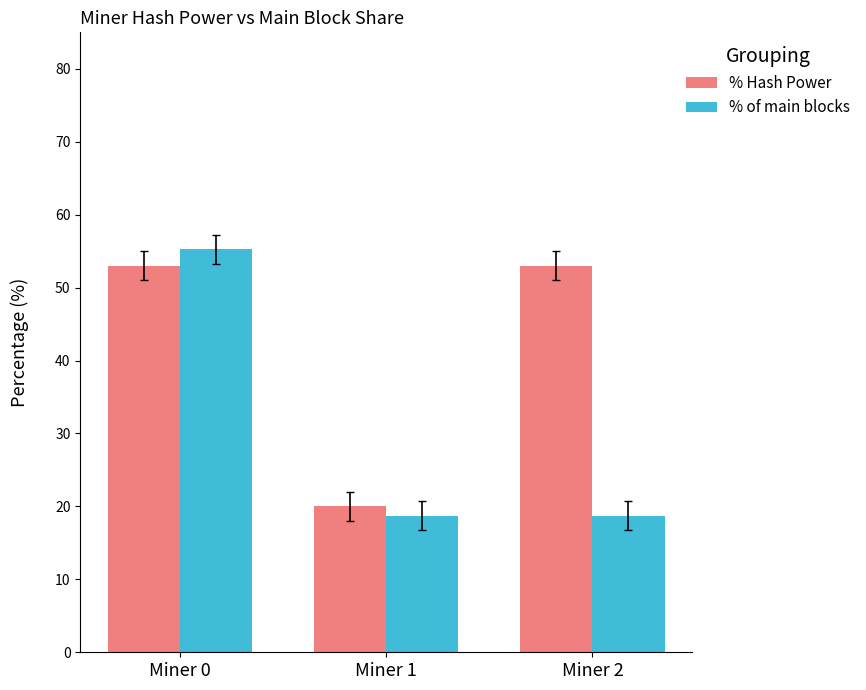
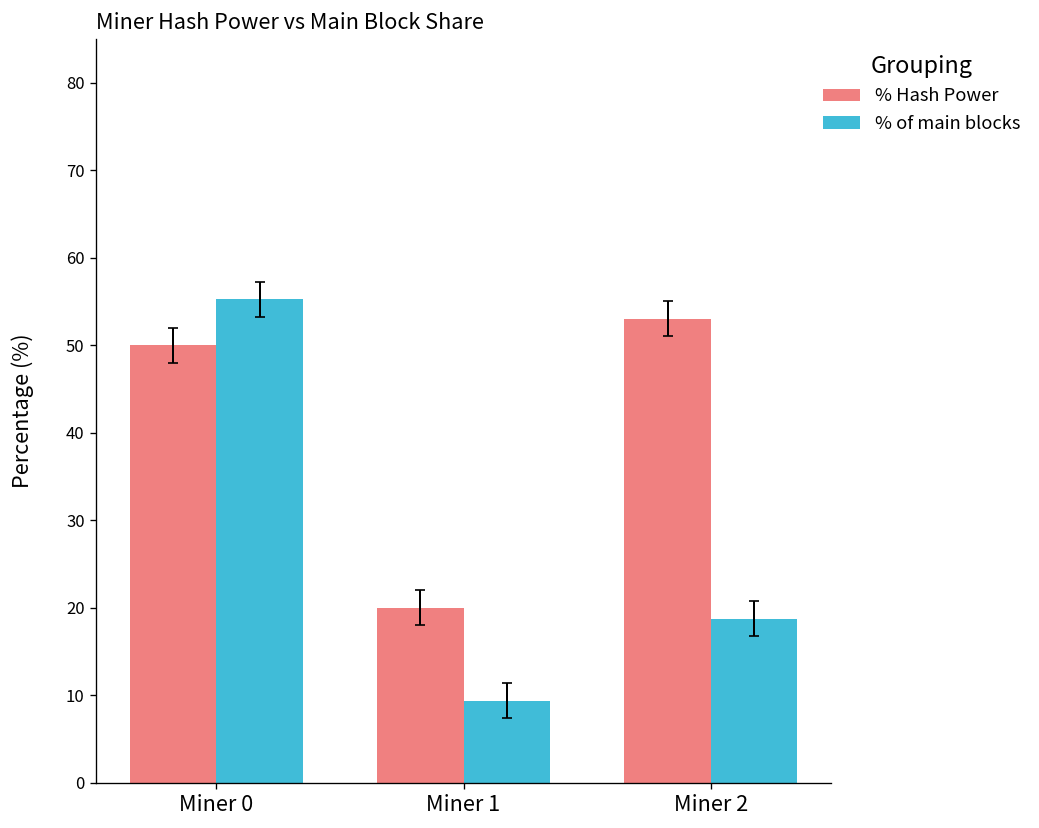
% Hash Power, Miner 0: 53 -> 50
% of main blocks, Miner 1: 19 -> 9
